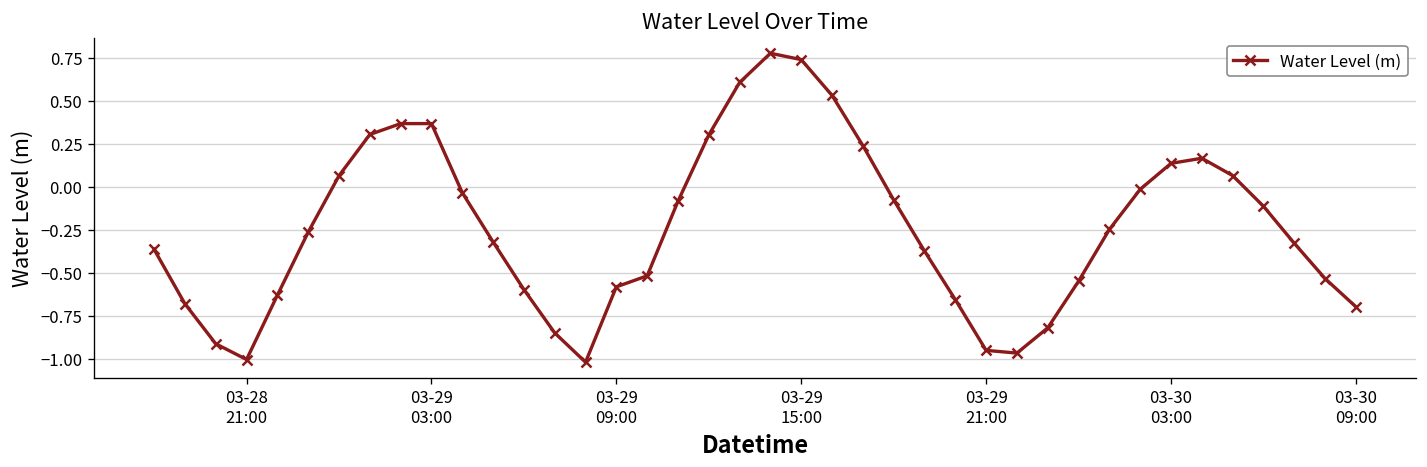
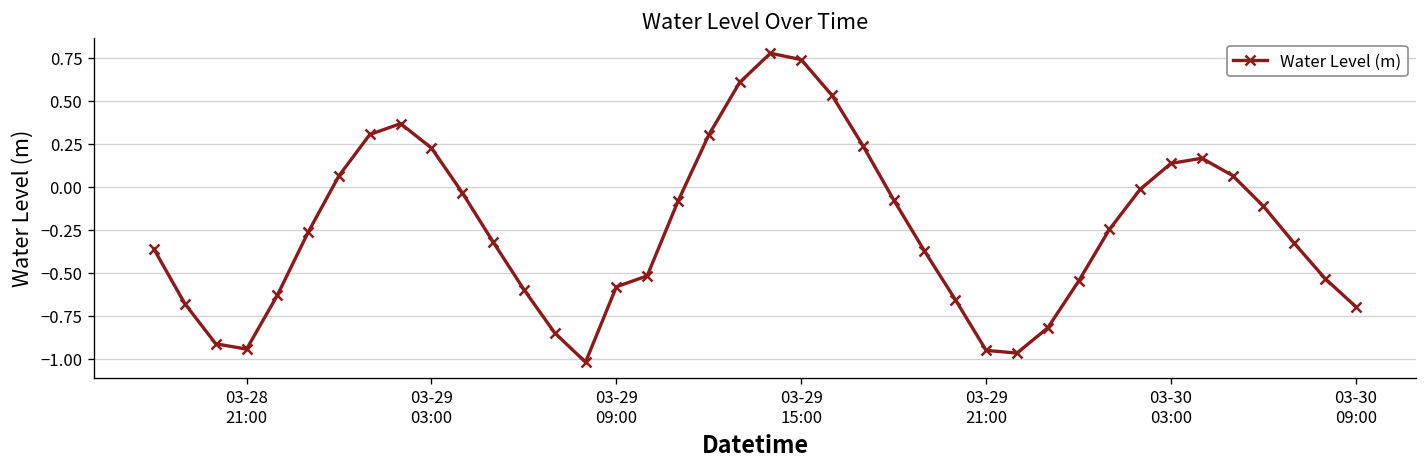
03-28 21:00: -1.00 -> -0.94
03-29 03:00: 0.37 -> 0.23
